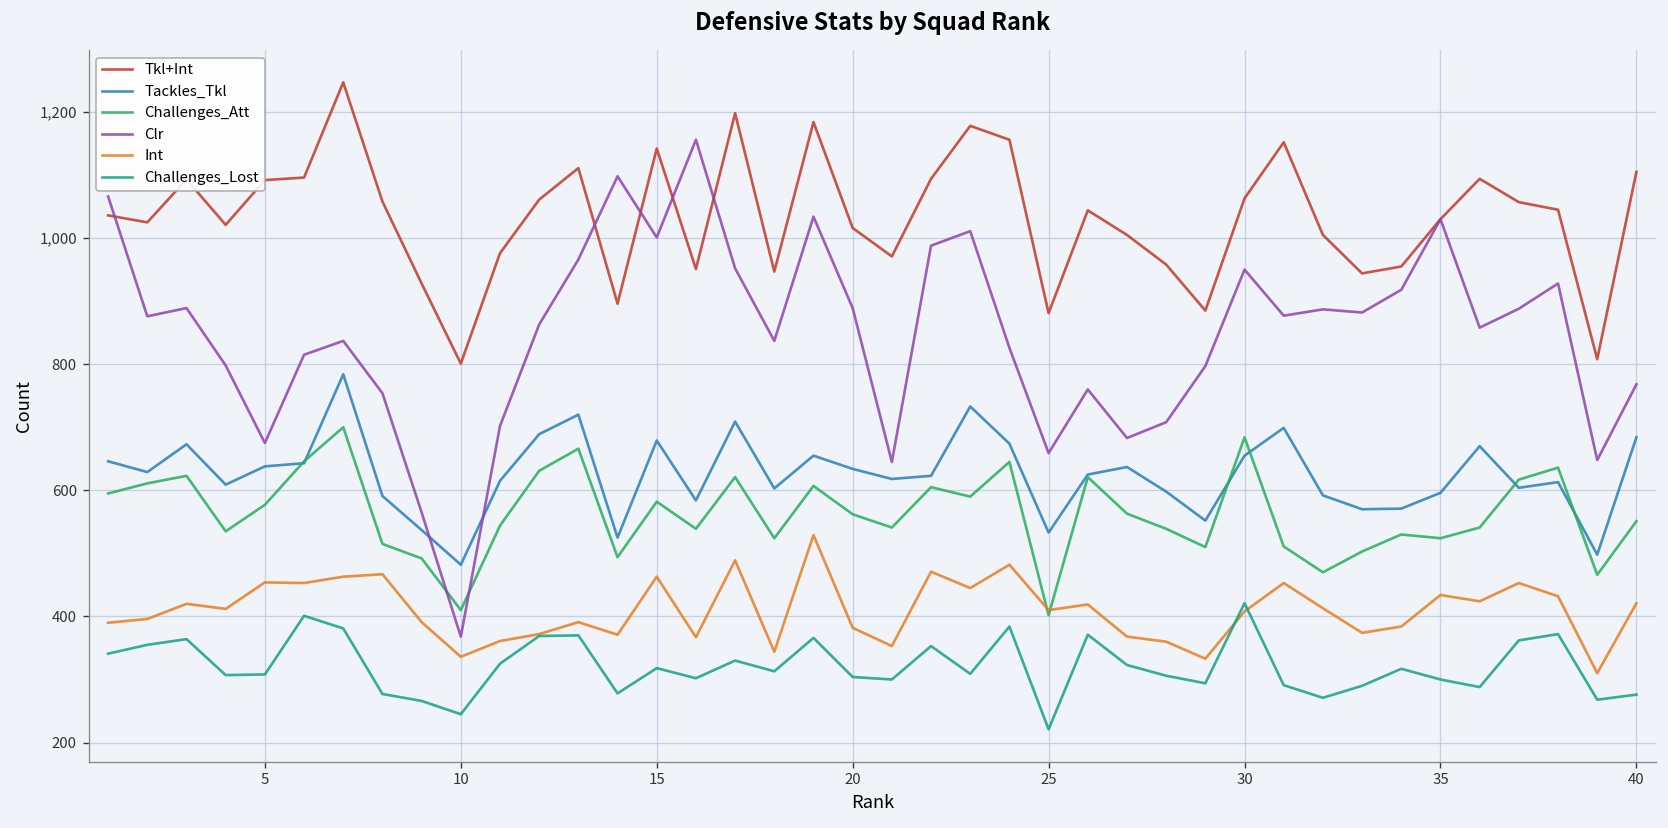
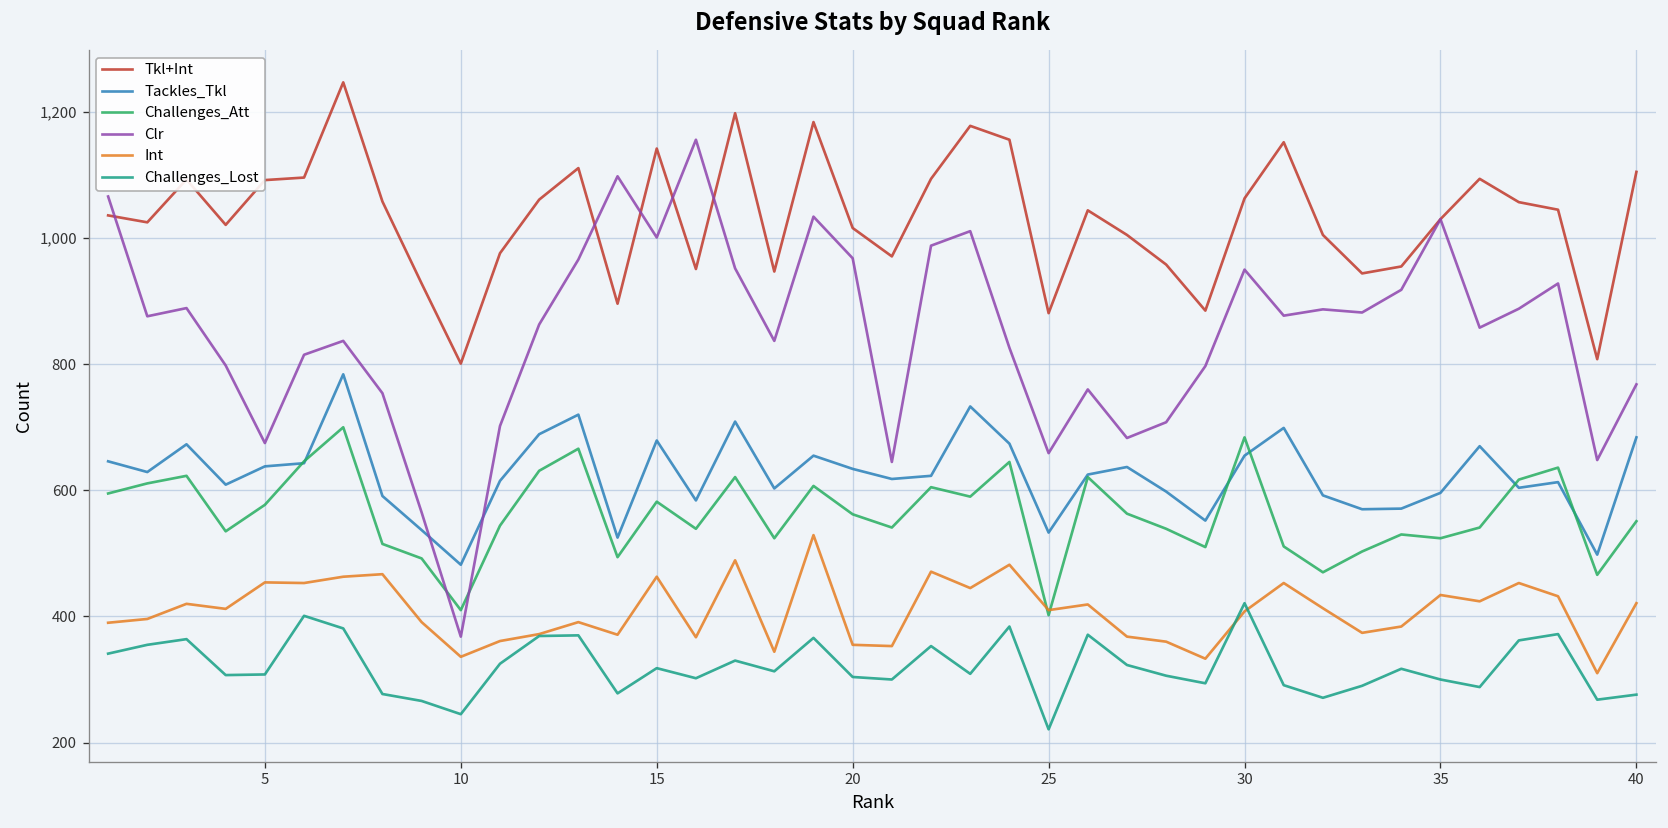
Clr, 20: 890 -> 970
Int, 20: 380 -> 360
